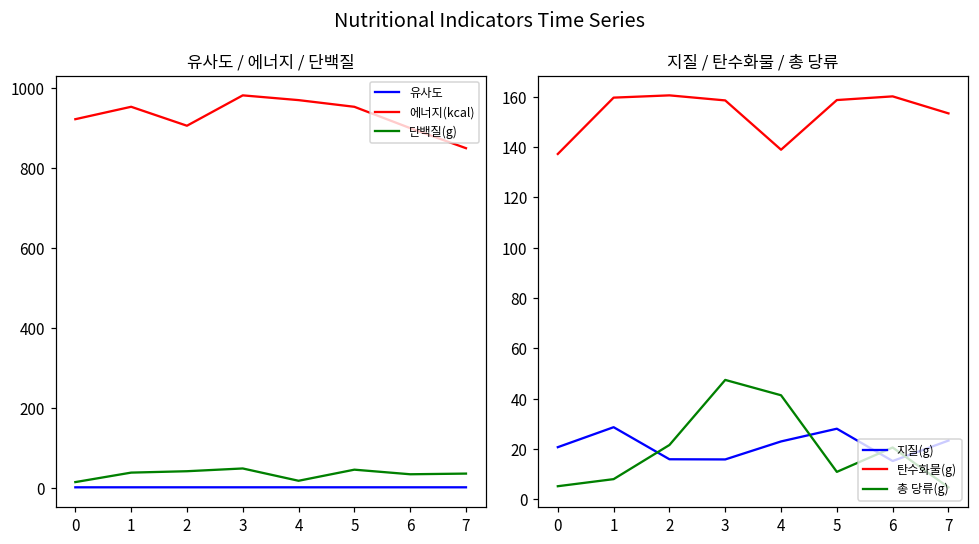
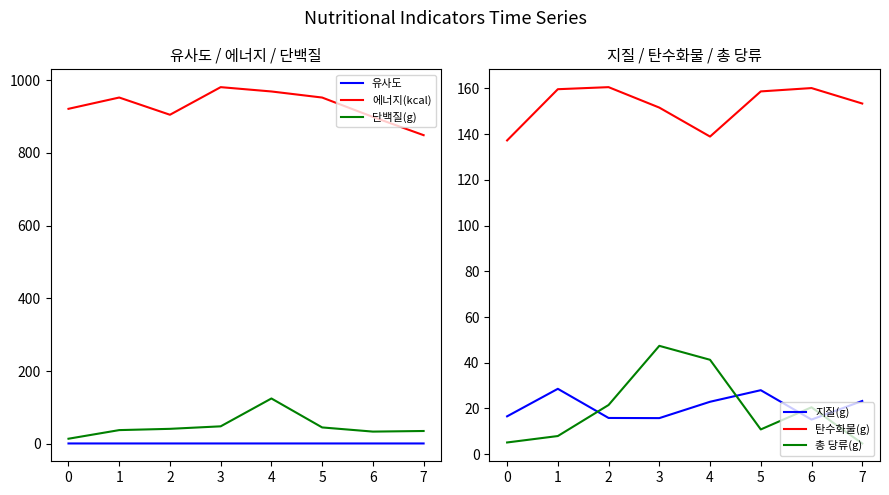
유사도 / 에너지 / 단백질, 단백질(g), 4: 20 -> 120
지질 / 탄수화물 / 총 당류, 지질(g), 0: 21 -> 17
지질 / 탄수화물 / 총 당류, 탄수화물(g), 3: 159 -> 152
